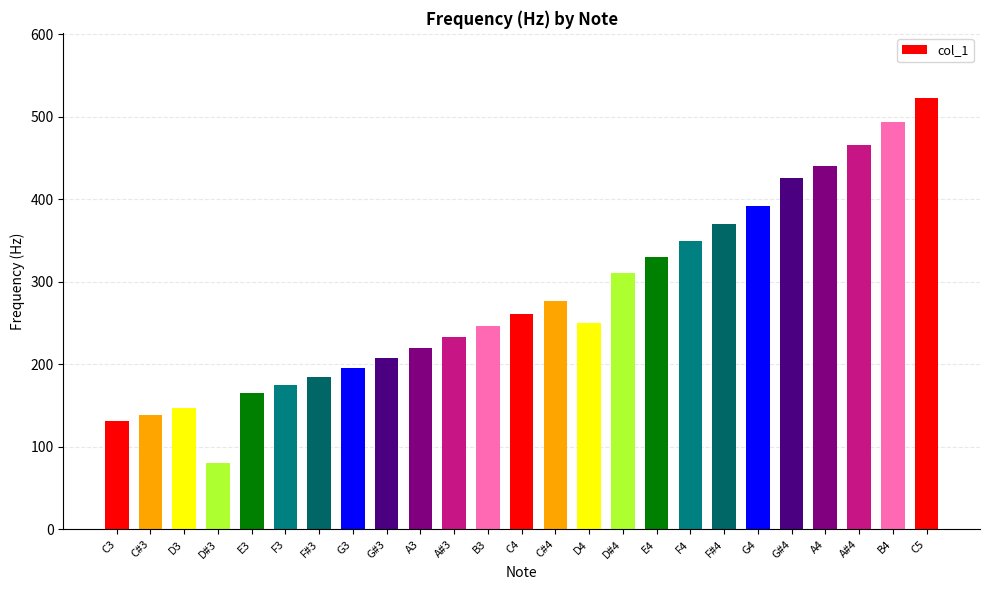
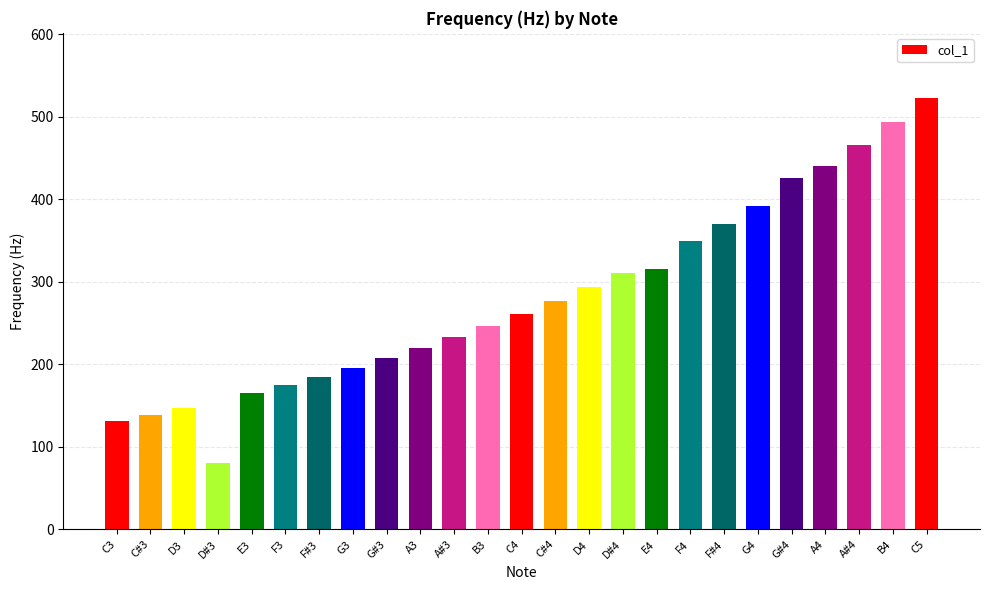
D4: 250 -> 290
E4: 330 -> 320
